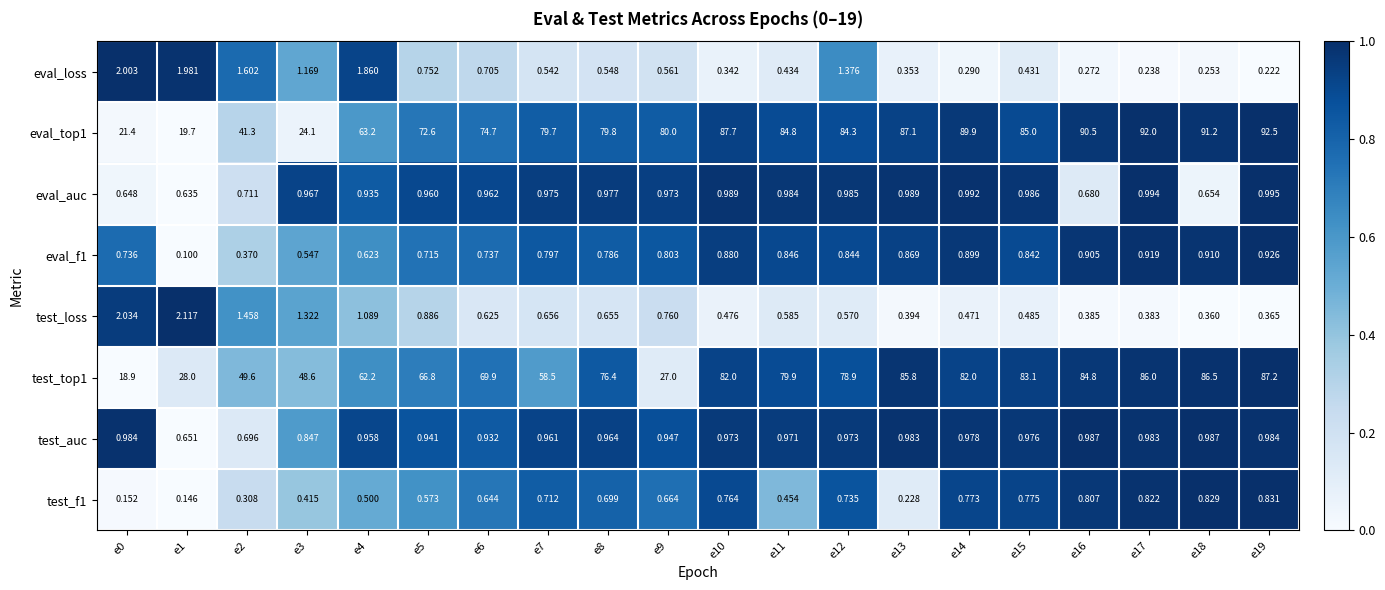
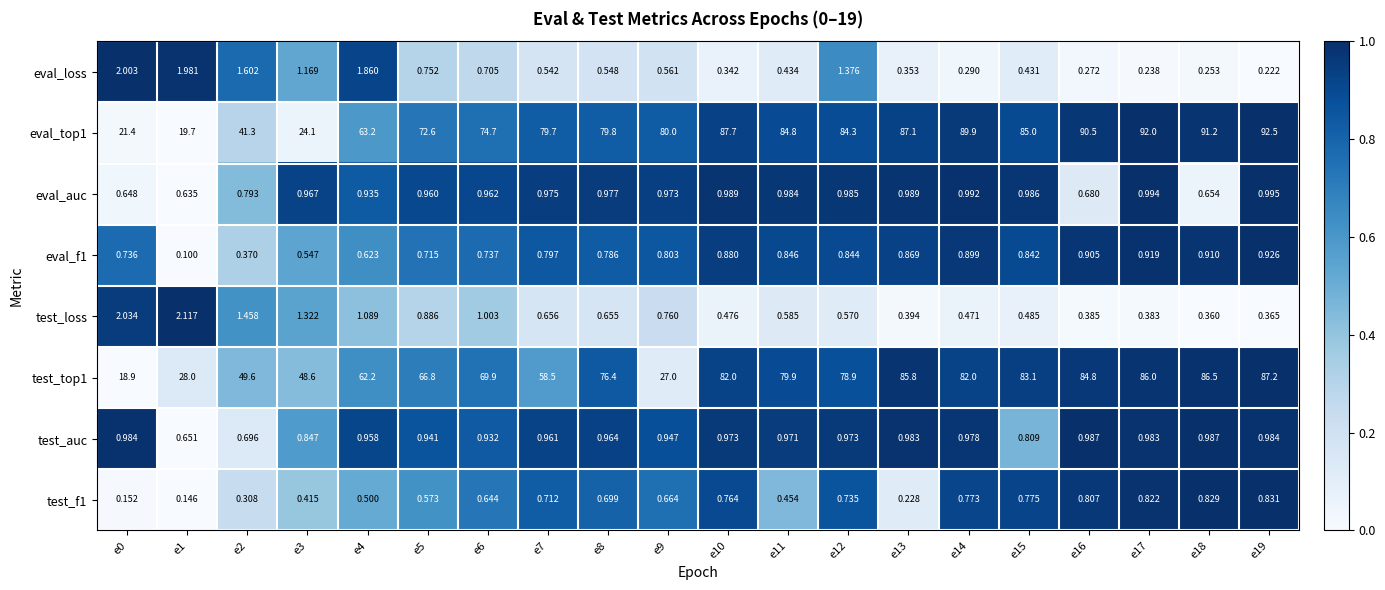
eval_auc, e2: 0.711 -> 0.793
test_loss, e6: 0.625 -> 1.003
test_auc, e15: 0.976 -> 0.809
